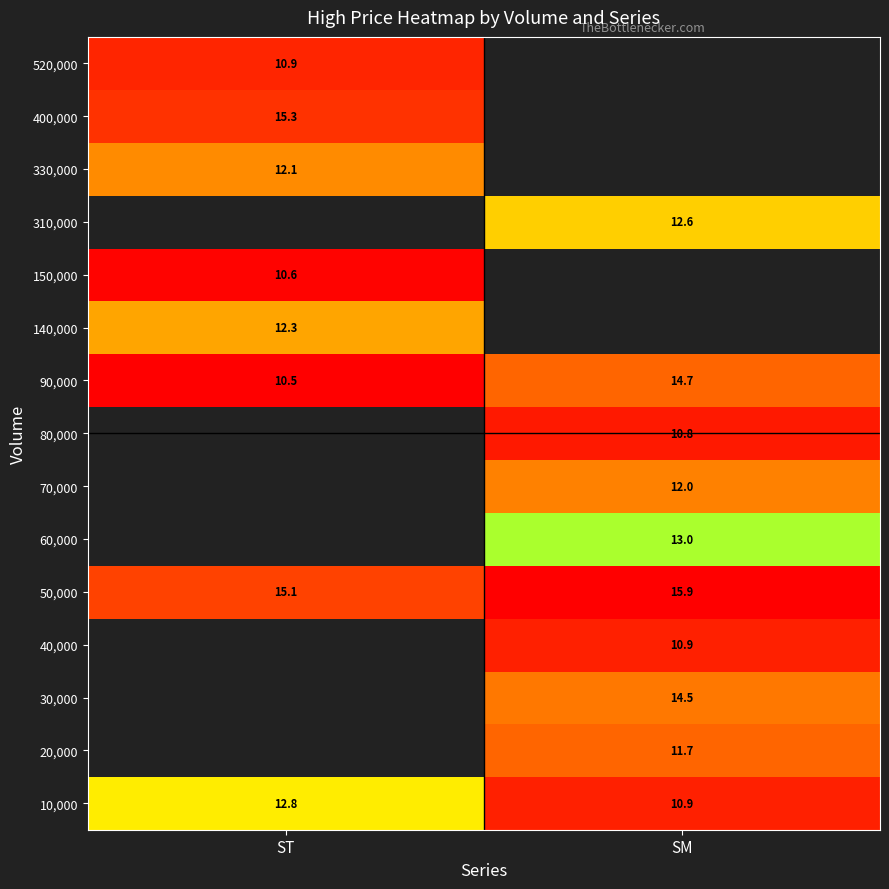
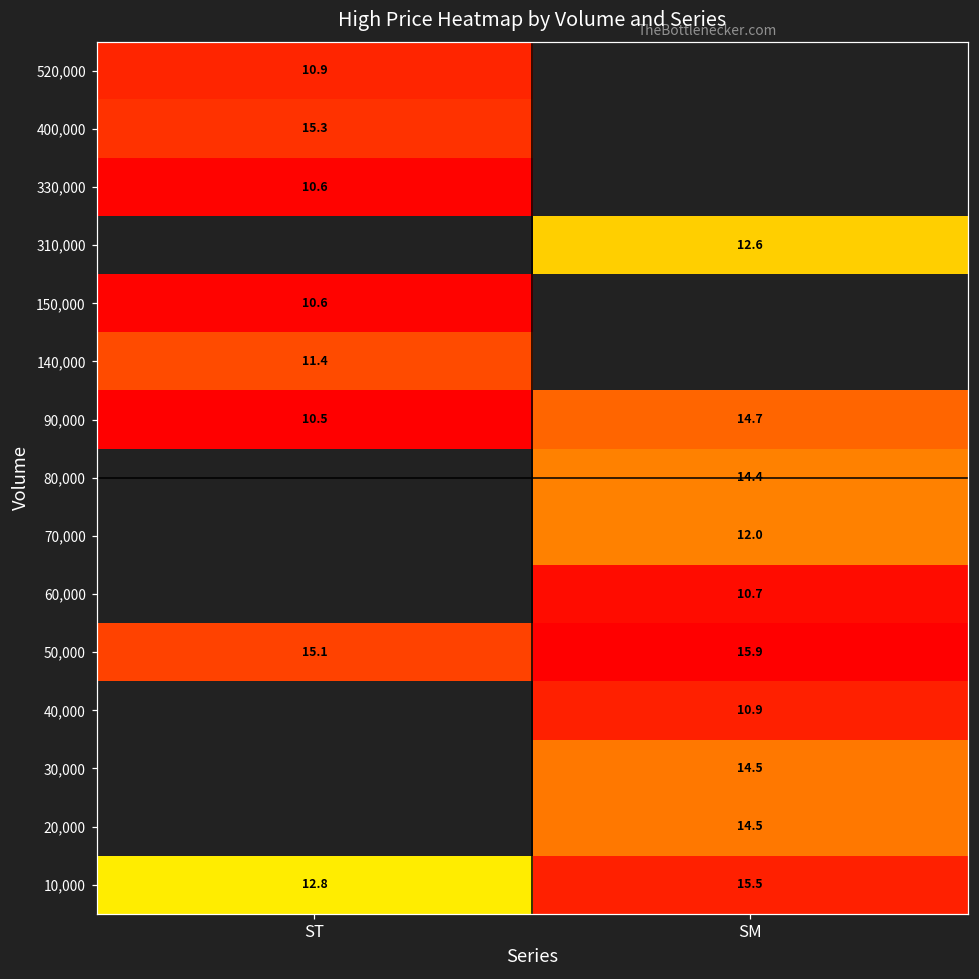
330,000, ST: 12.1 -> 10.6
140,000, ST: 12.3 -> 11.4
80,000, SM: 10.8 -> 14.4
60,000, SM: 13.0 -> 10.7
20,000, SM: 11.7 -> 14.5
10,000, SM: 10.9 -> 15.5
